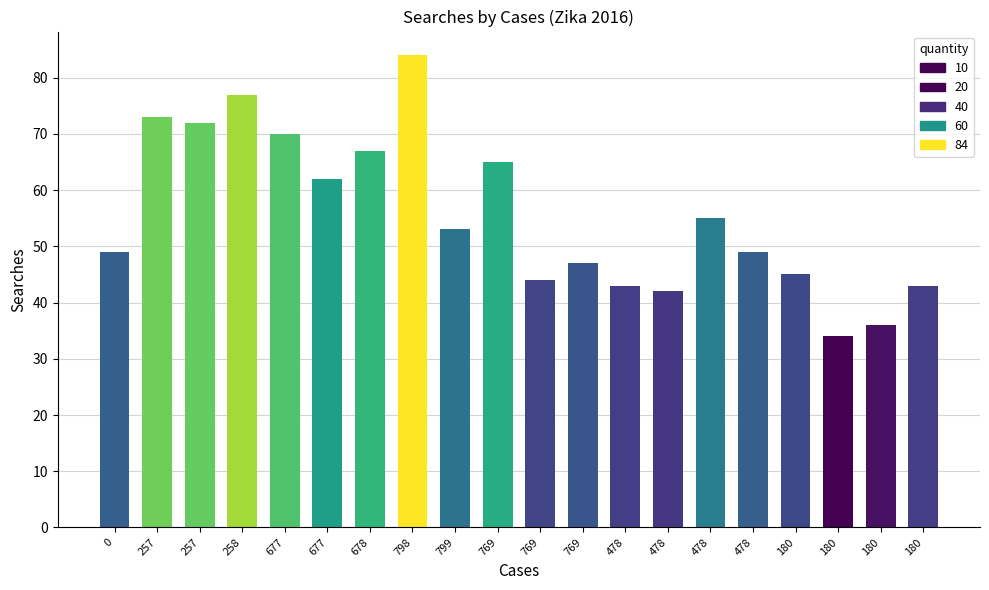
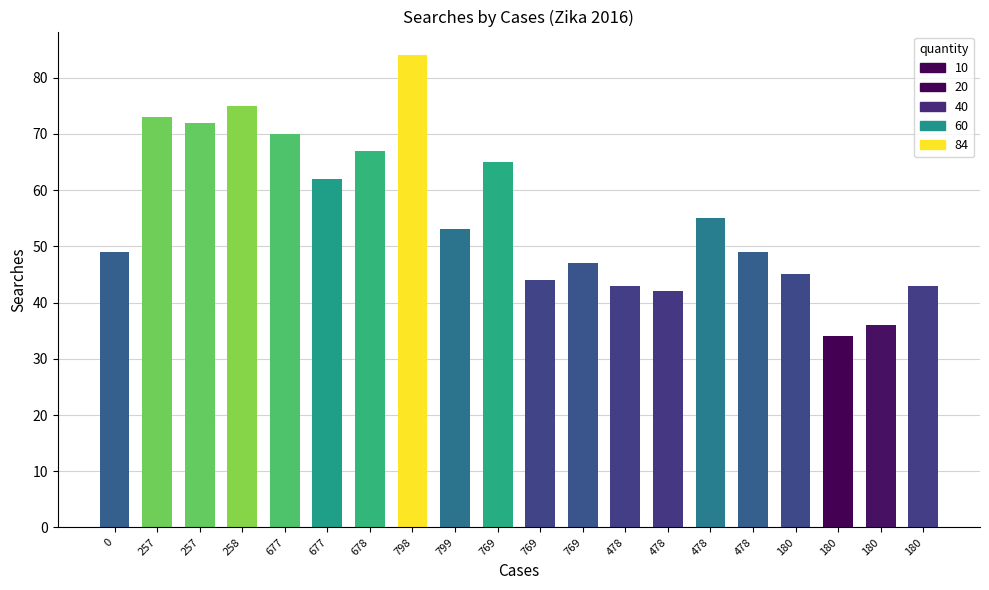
258: 77 -> 75
